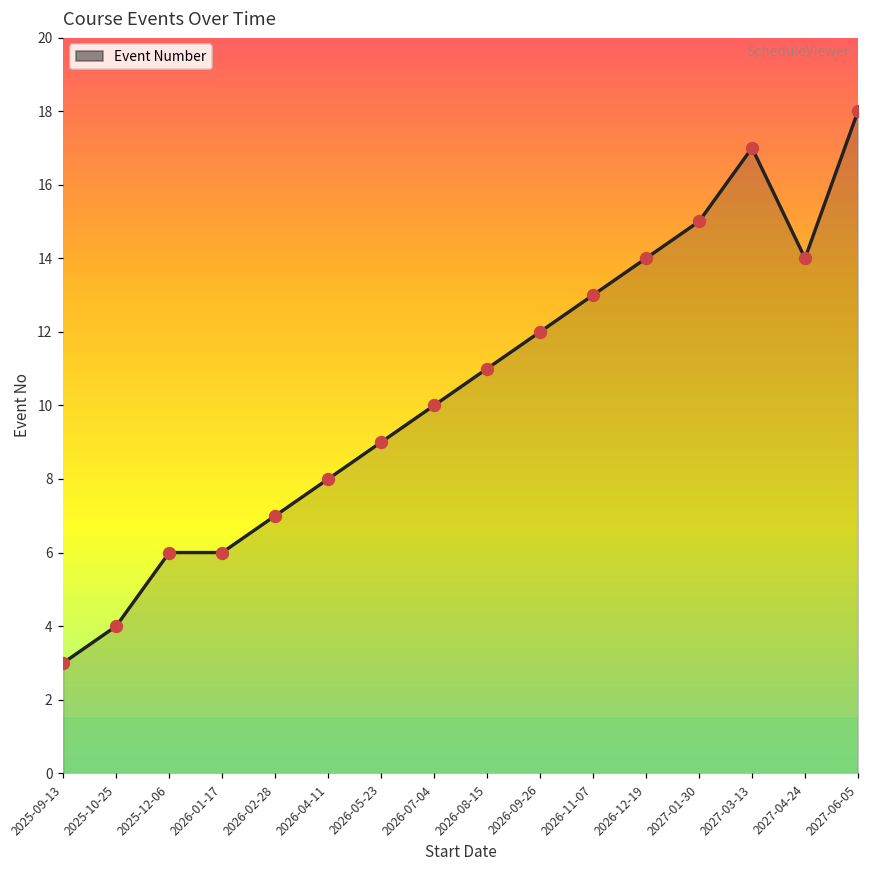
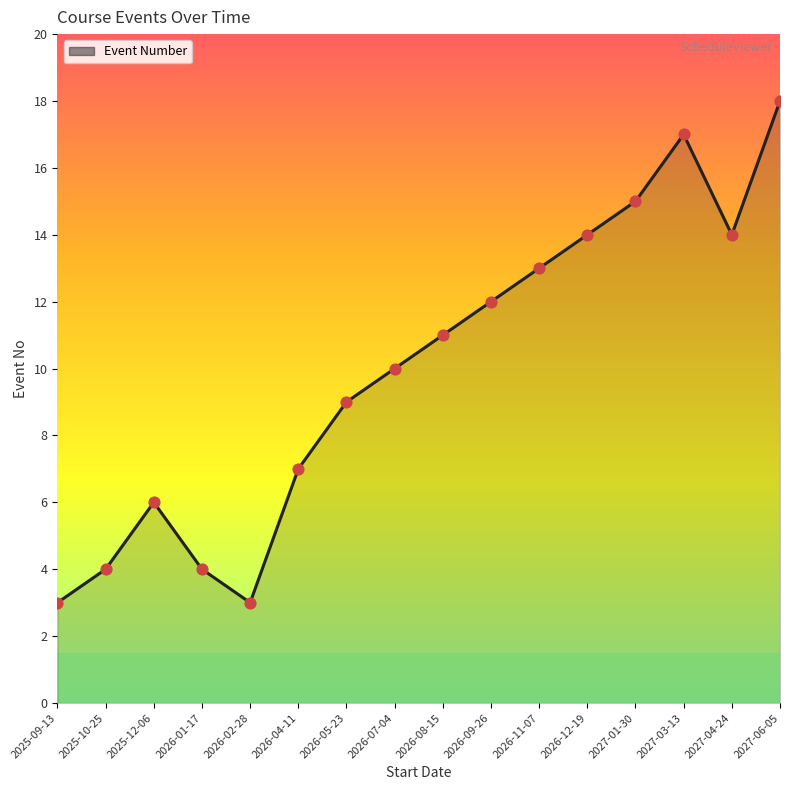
2026-01-17: 6 -> 4
2026-02-28: 7 -> 3
2026-04-11: 8 -> 7
